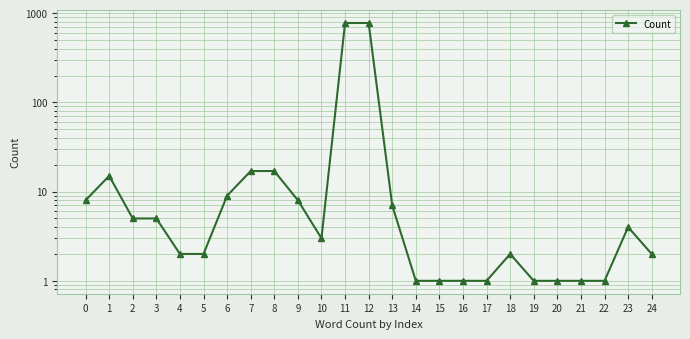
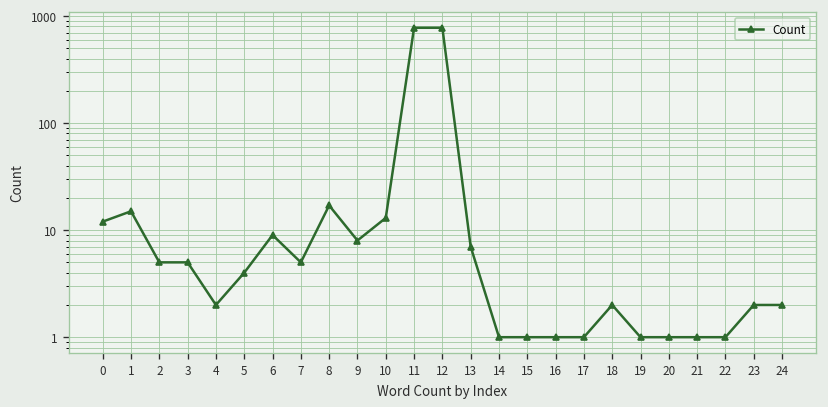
0: 8 -> 12
5: 2 -> 4
7: 17 -> 5
10: 3 -> 13
23: 4 -> 2
